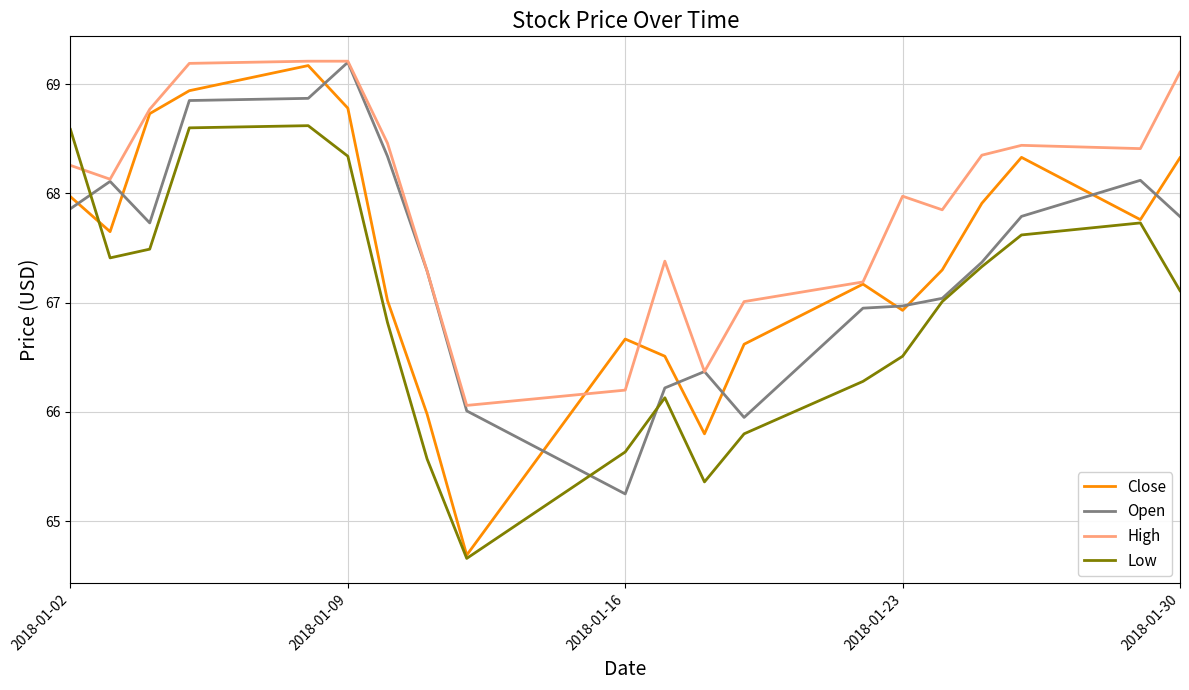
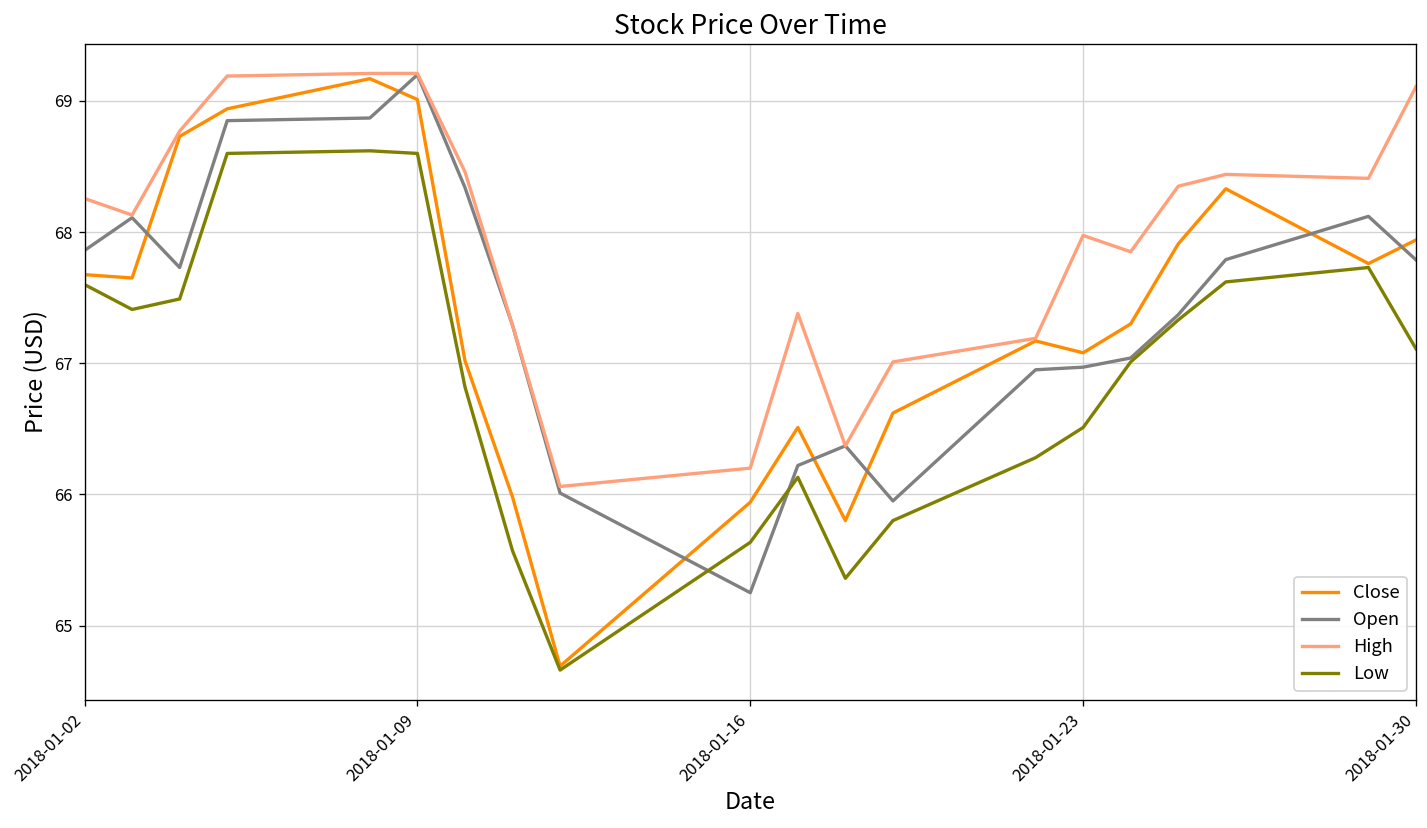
Close, 2018-01-02: 67.97 -> 67.68
Low, 2018-01-02: 68.59 -> 67.60
Close, 2018-01-09: 68.78 -> 69.01
Low, 2018-01-09: 68.34 -> 68.60
Close, 2018-01-16: 66.67 -> 65.94
Close, 2018-01-23: 66.93 -> 67.08
Close, 2018-01-30: 68.33 -> 67.94
